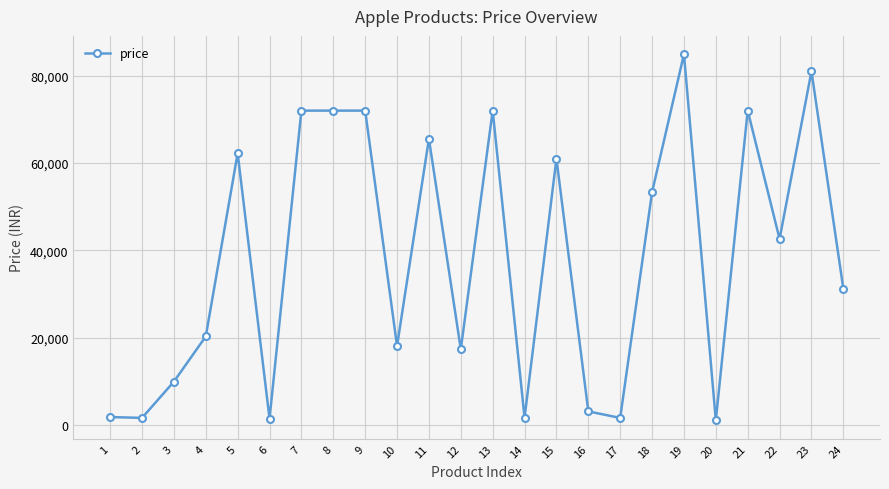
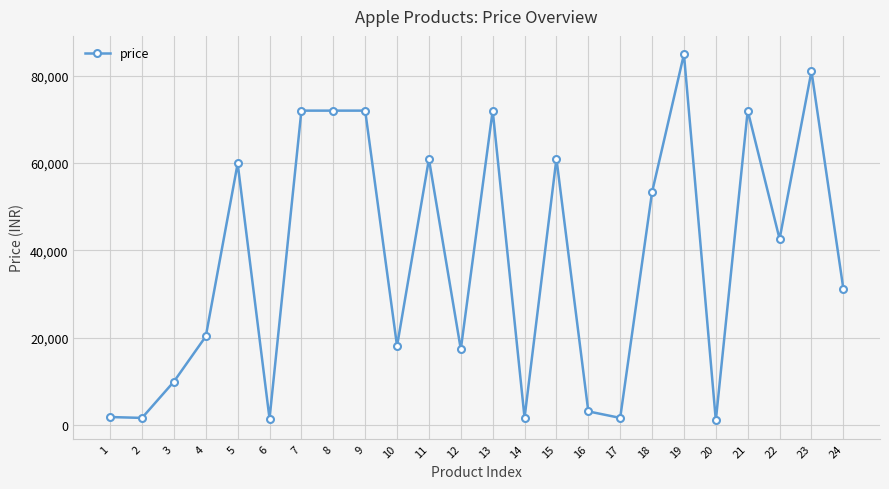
5: 62,000 -> 60,000
11: 66,000 -> 61,000
